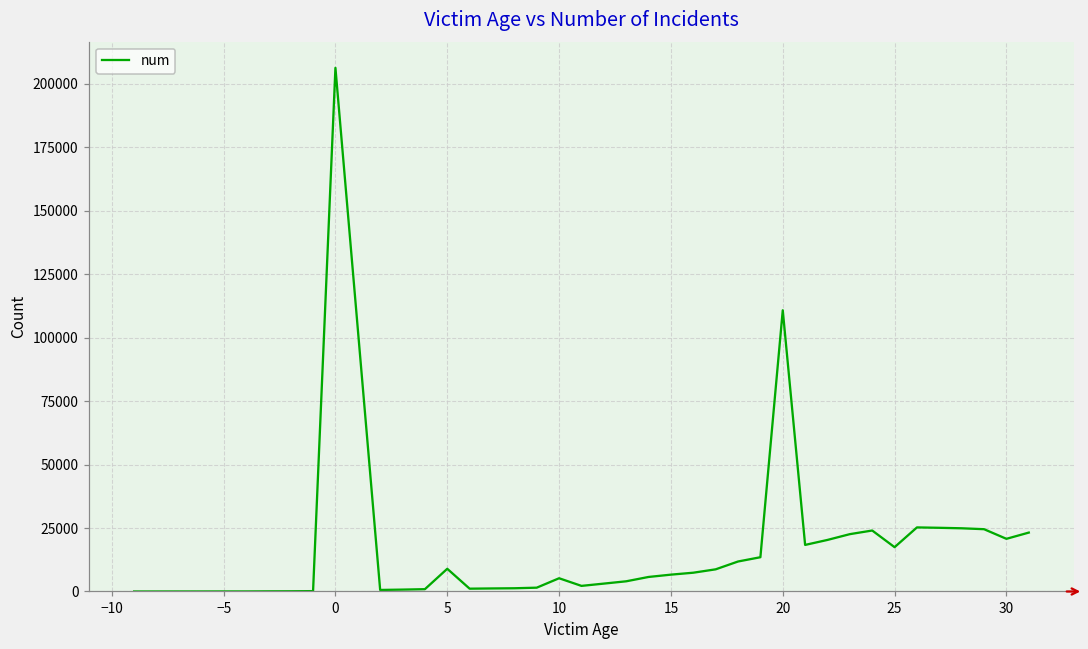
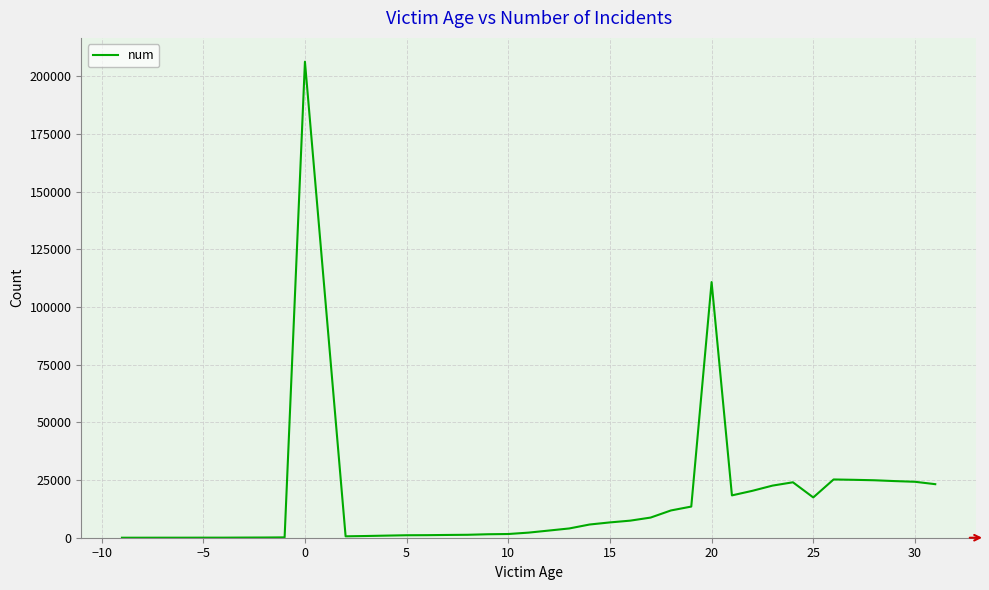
5: 9000 -> 1000
10: 5000 -> 2000
30: 21000 -> 24000
